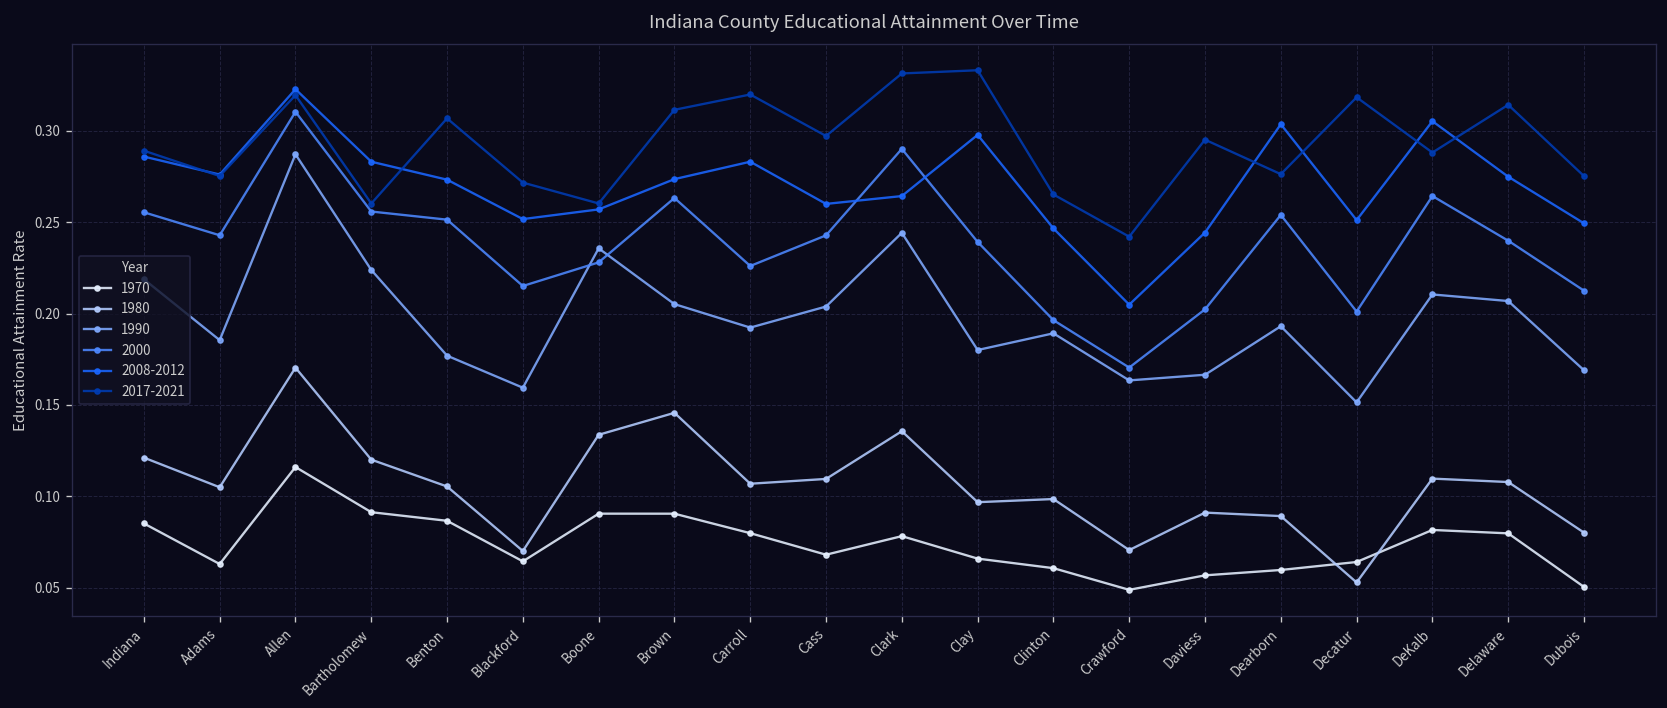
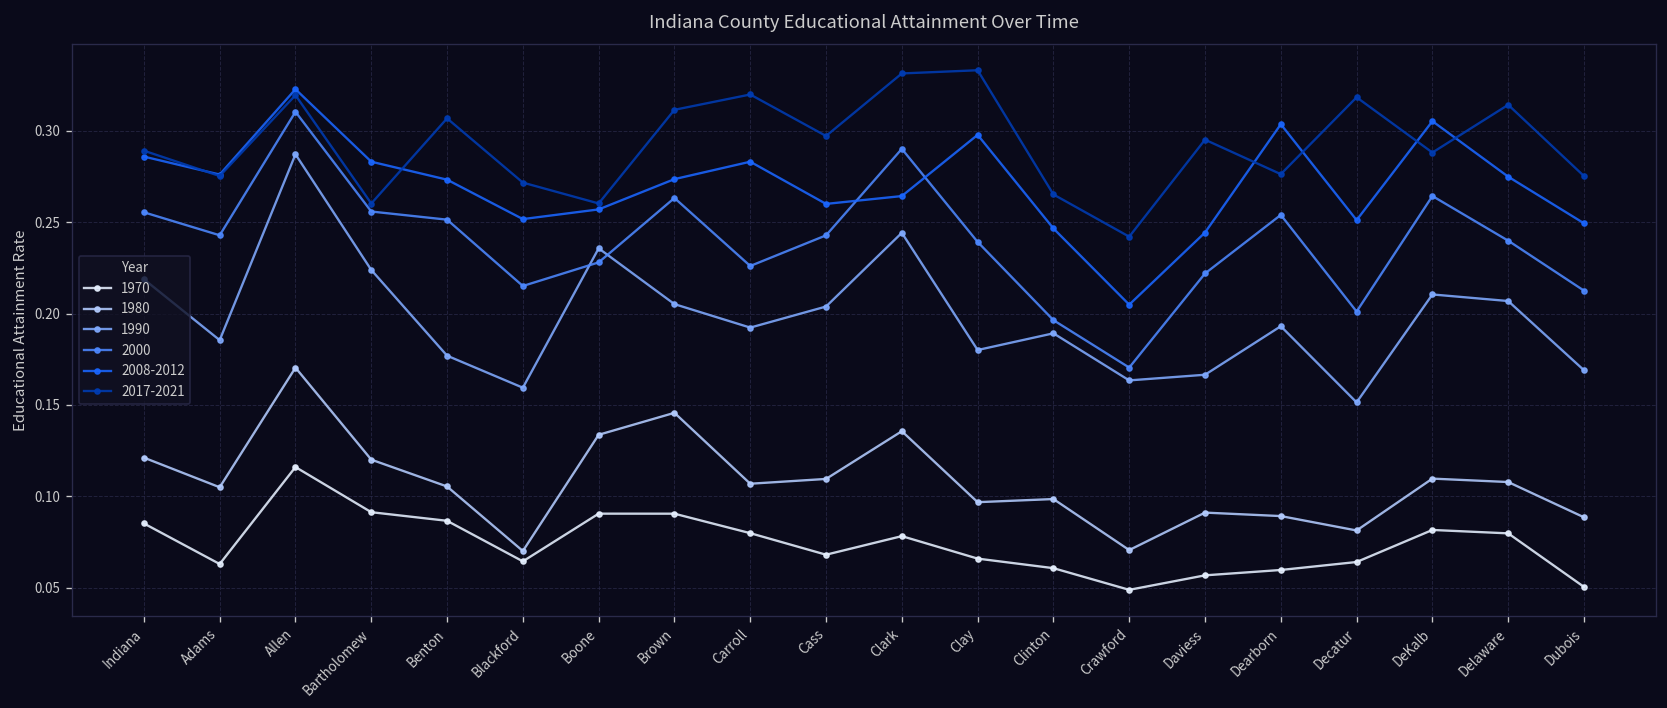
2000, Daviess: 0.202 -> 0.222
1980, Decatur: 0.053 -> 0.081
1980, Dubois: 0.080 -> 0.088
